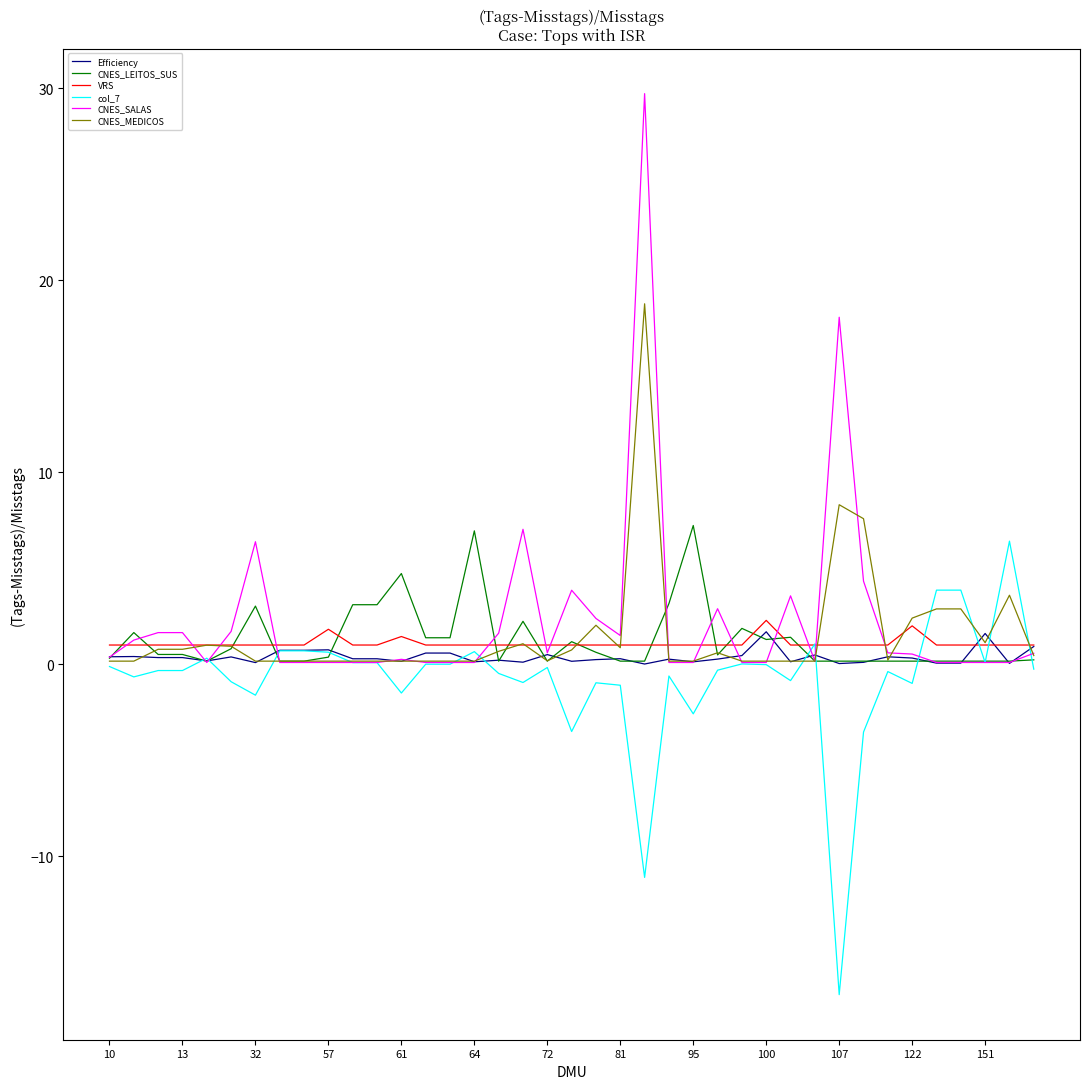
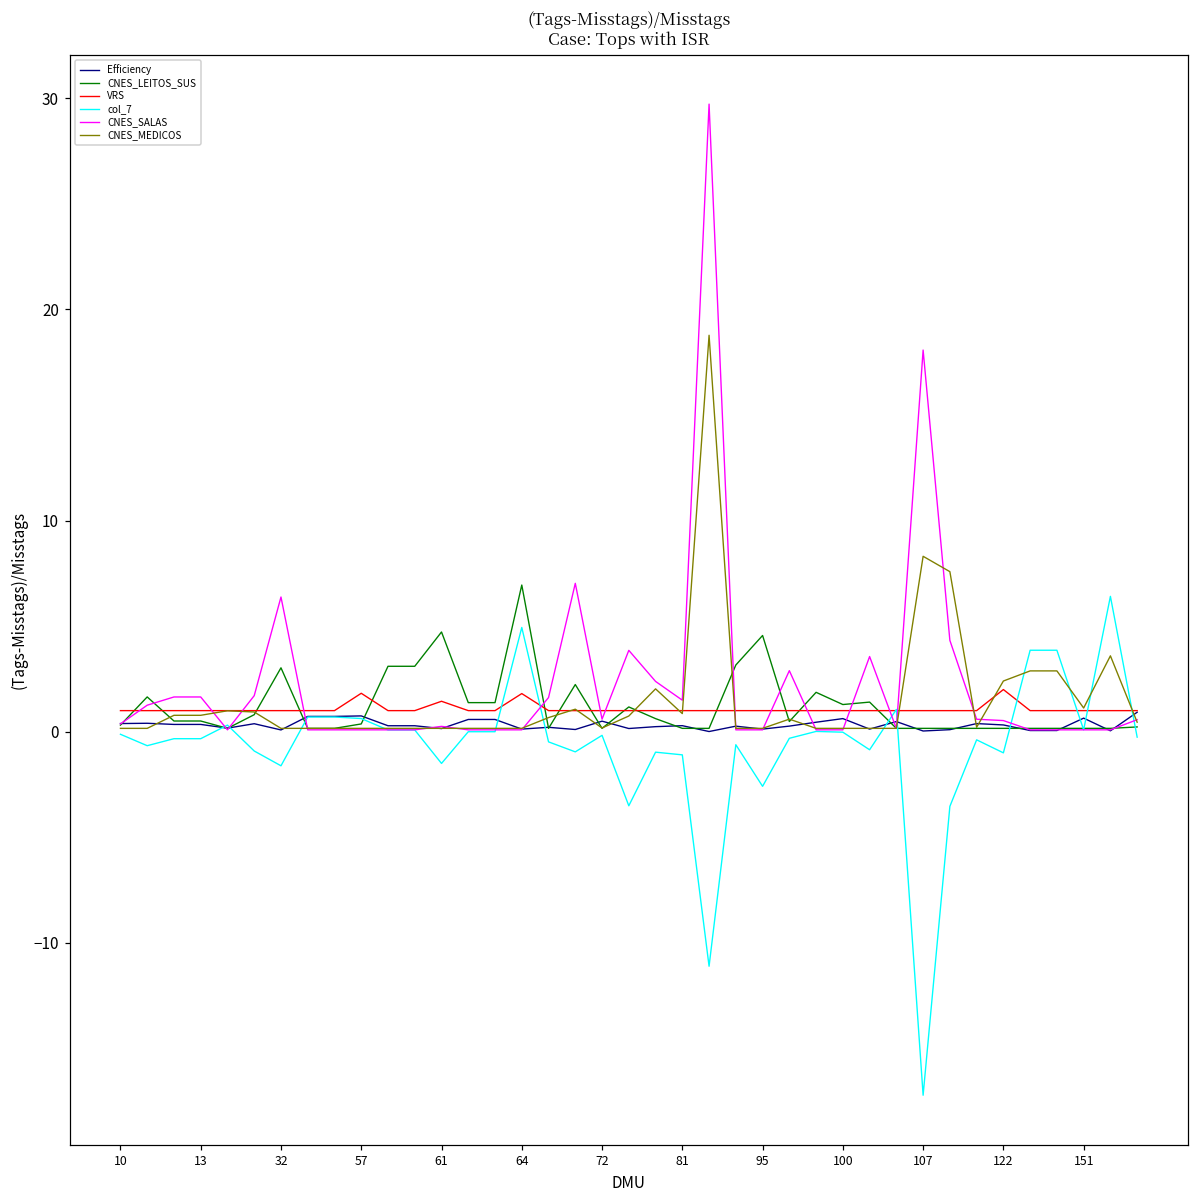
VRS, 64: 1.0 -> 1.8
col_7, 64: 0.7 -> 4.9
CNES_LEITOS_SUS, 95: 7.2 -> 4.6
Efficiency, 100: 1.7 -> 0.6
VRS, 100: 2.3 -> 1.0
Efficiency, 151: 1.6 -> 0.6
